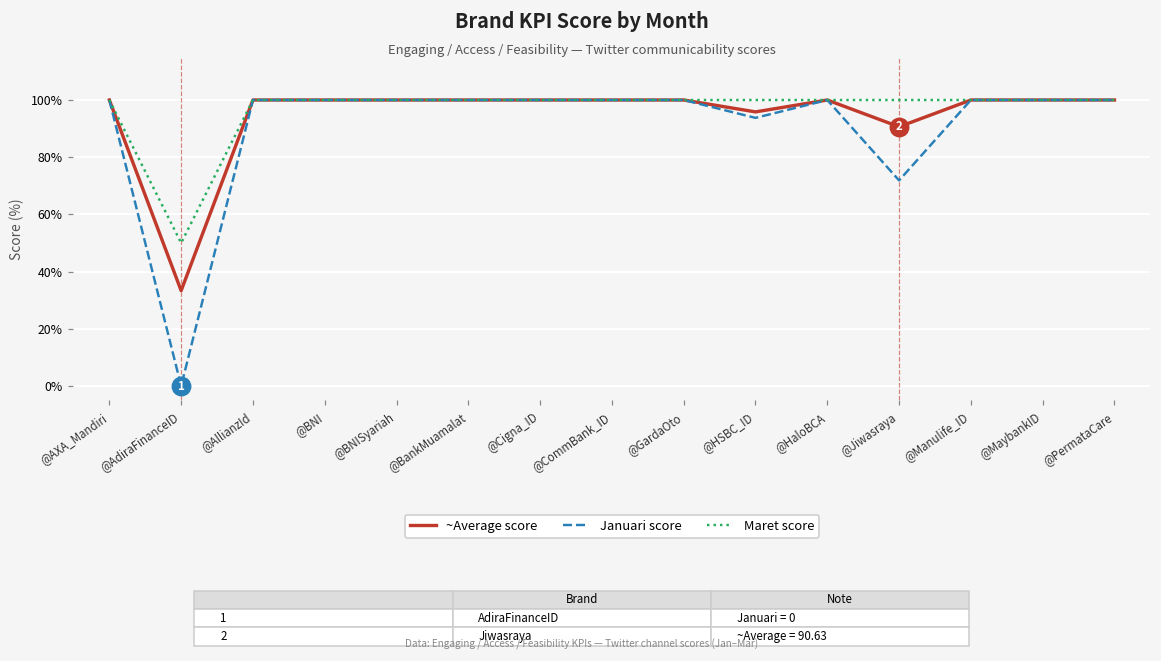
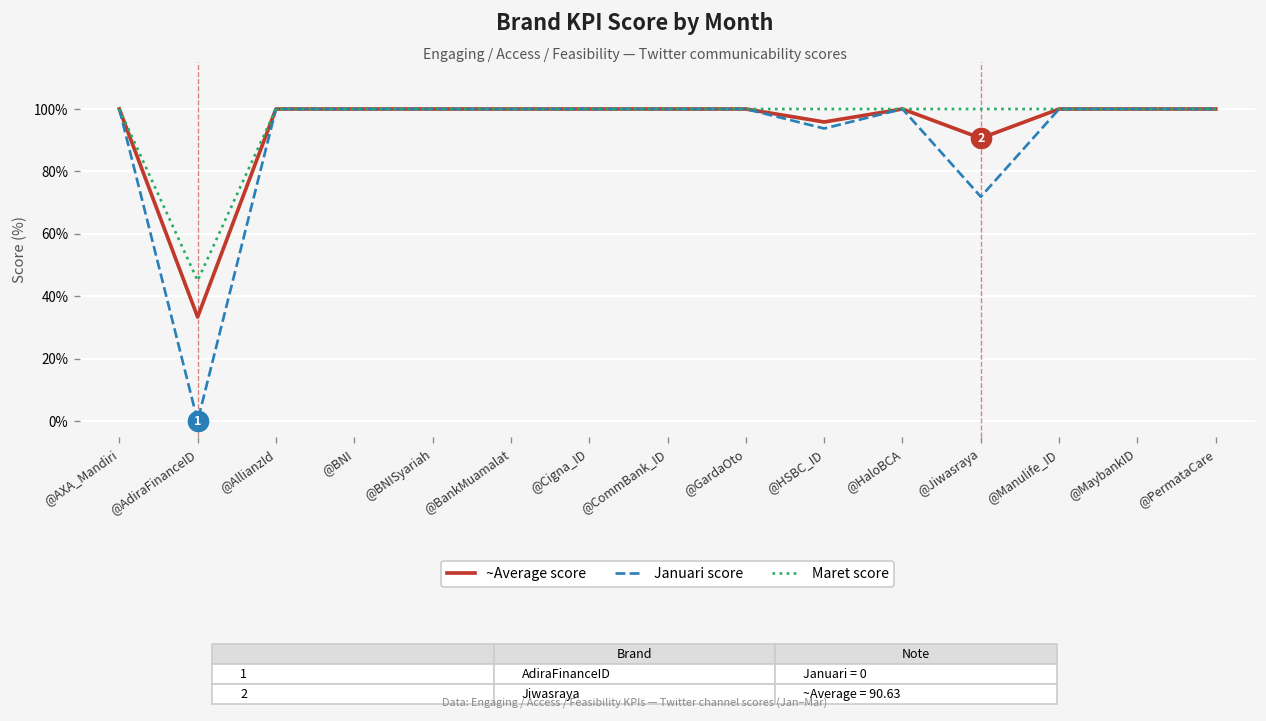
Maret score, @AdiraFinanceID: 50% -> 45%
